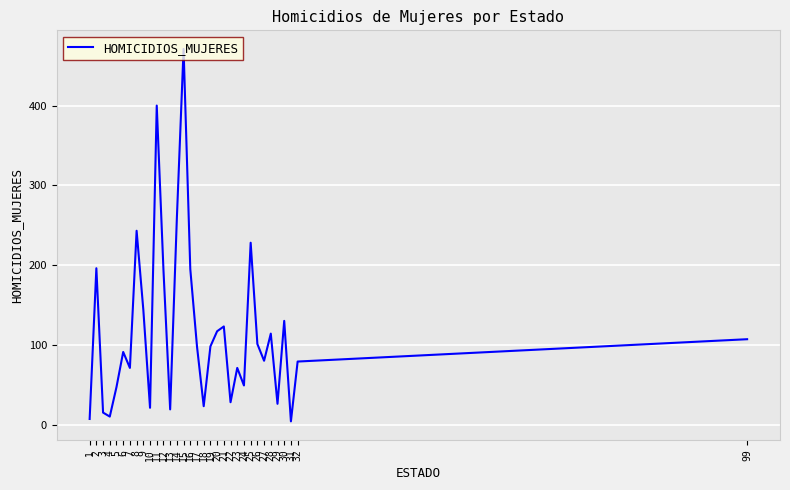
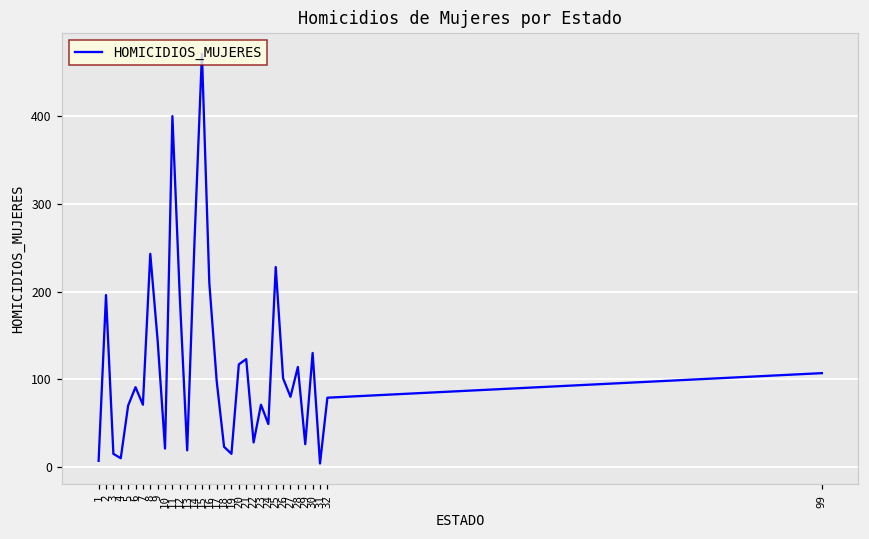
5: 50 -> 70
16: 200 -> 210
19: 100 -> 20
